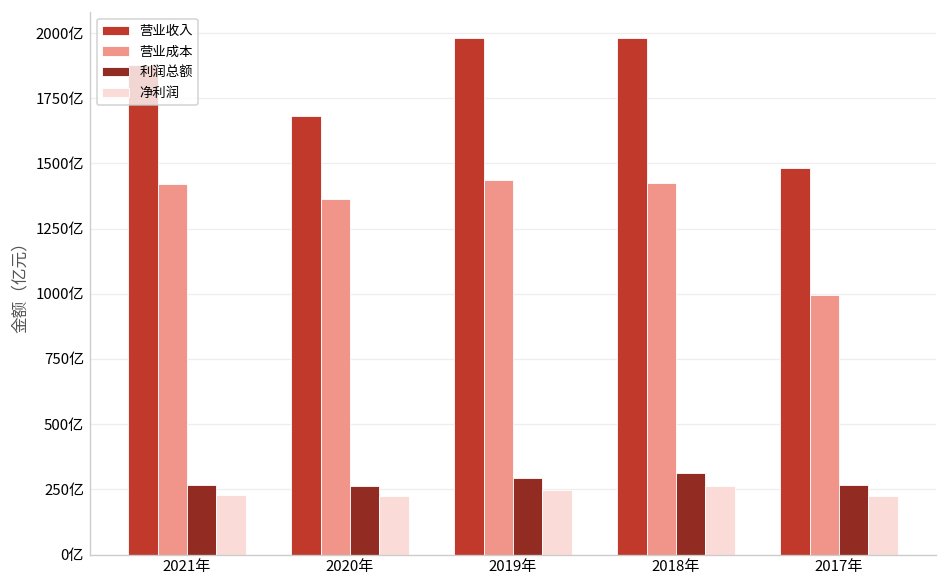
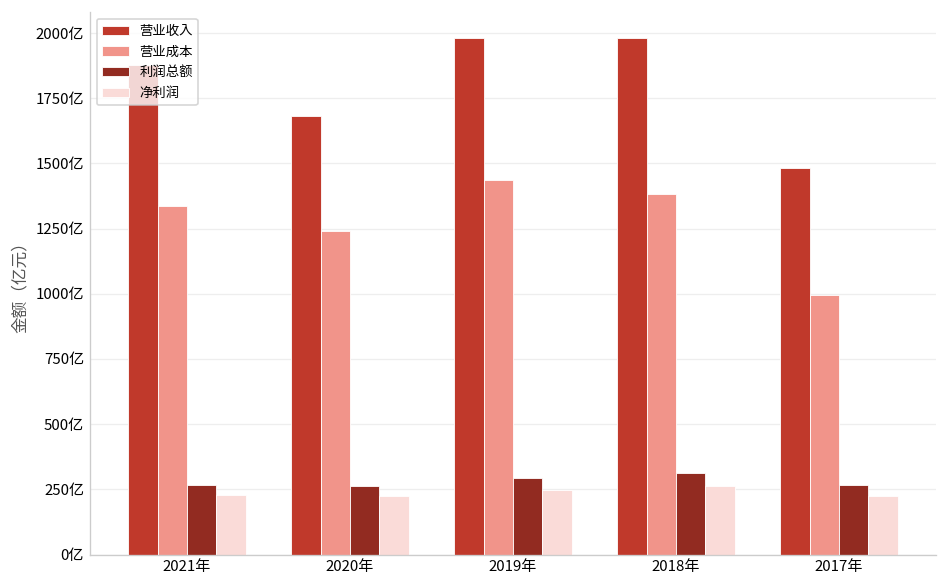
营业成本, 2021年: 1420亿 -> 1330亿
营业成本, 2020年: 1370亿 -> 1240亿
营业成本, 2018年: 1420亿 -> 1380亿
